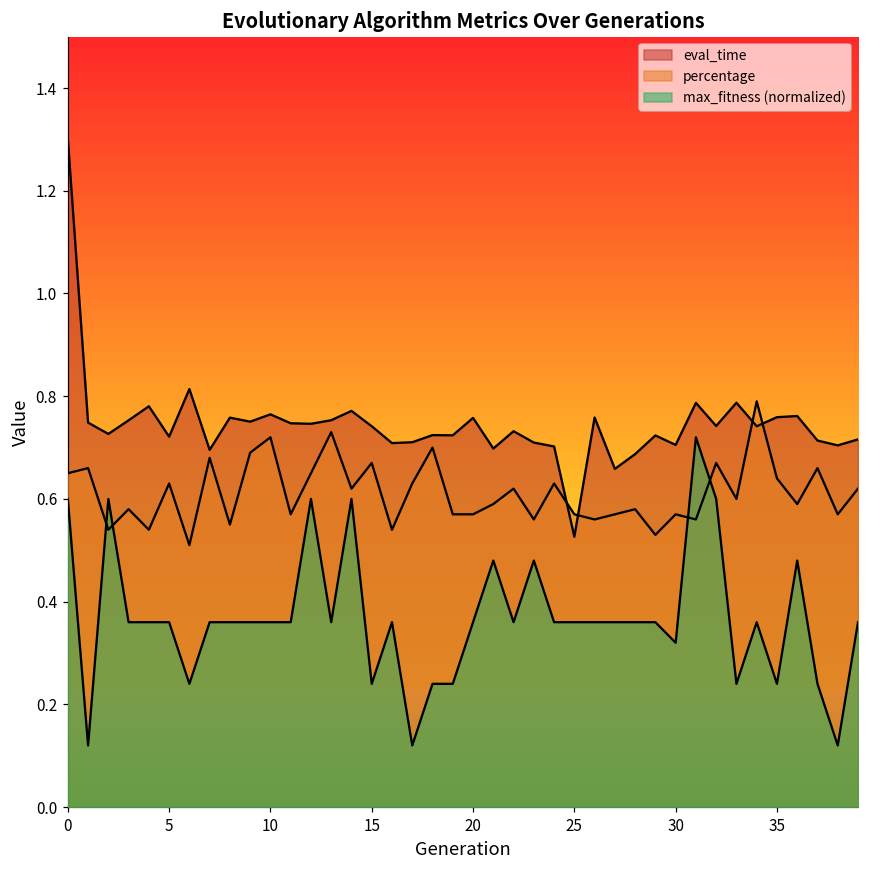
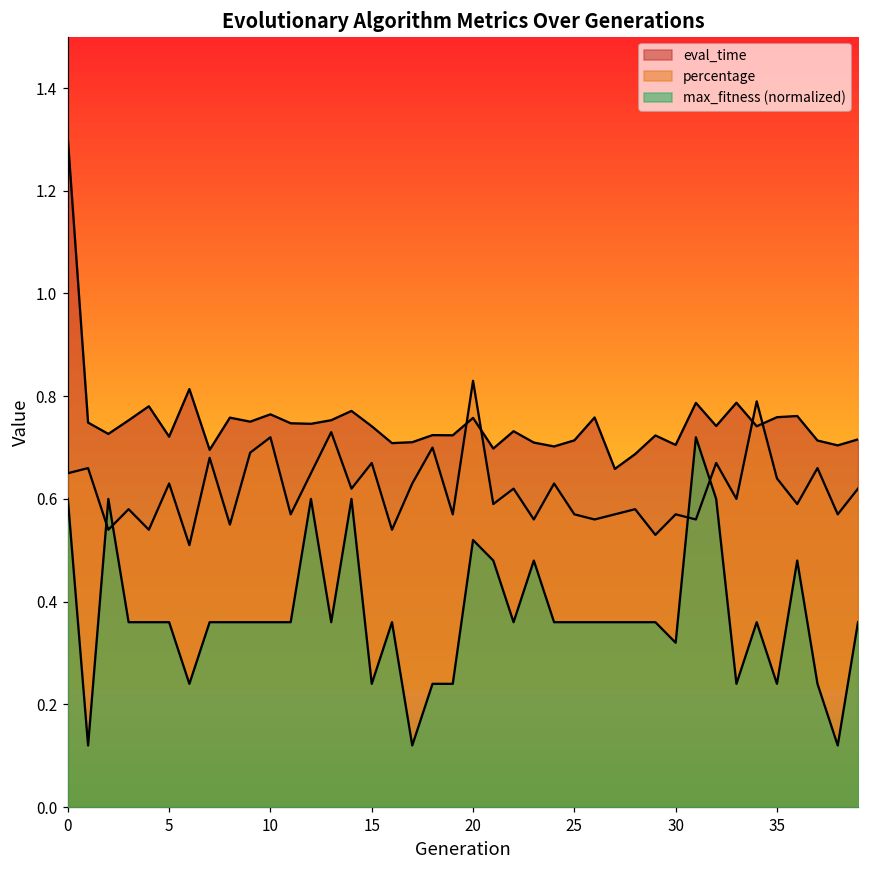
percentage, 20: 0.57 -> 0.83
max_fitness (normalized), 20: 0.36 -> 0.52
eval_time, 25: 0.53 -> 0.71
